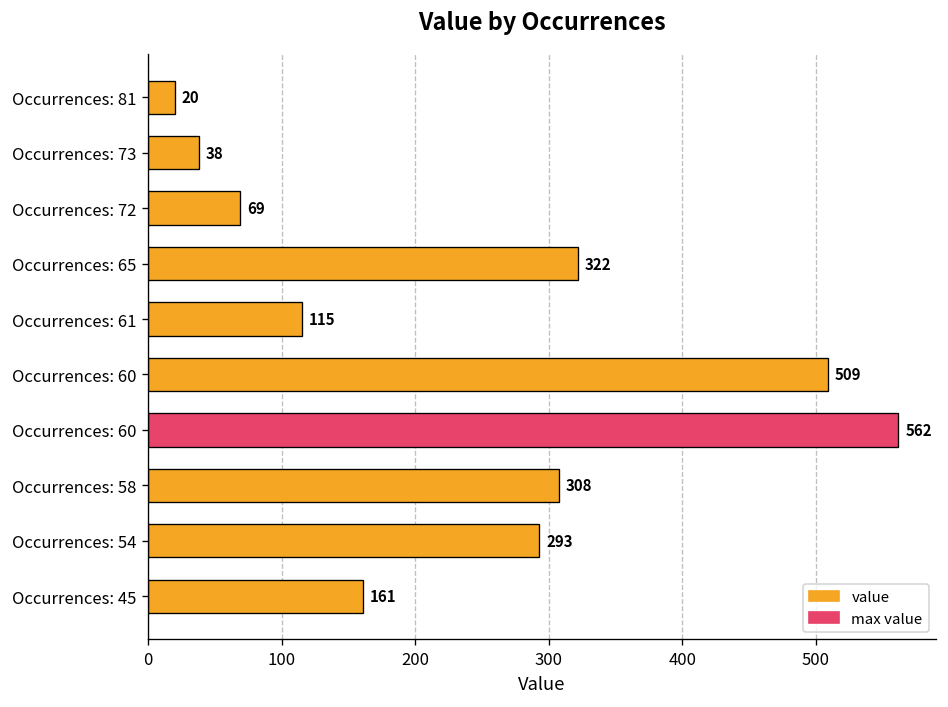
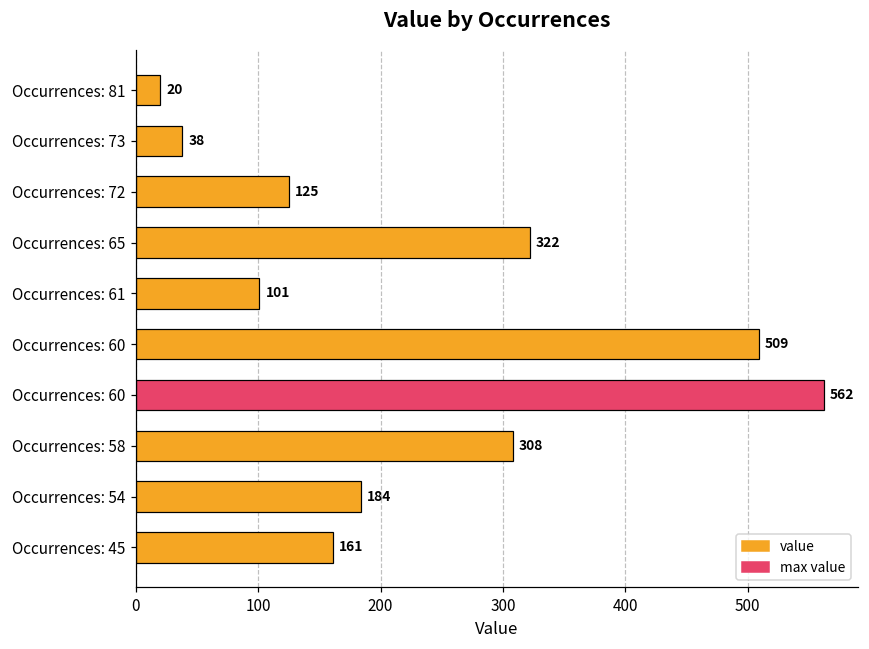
Occurrences: 72: 69 -> 125
Occurrences: 61: 115 -> 101
Occurrences: 54: 293 -> 184
